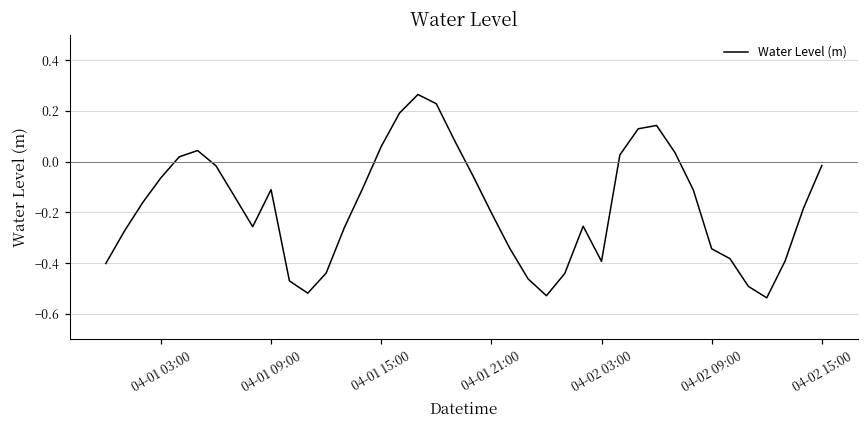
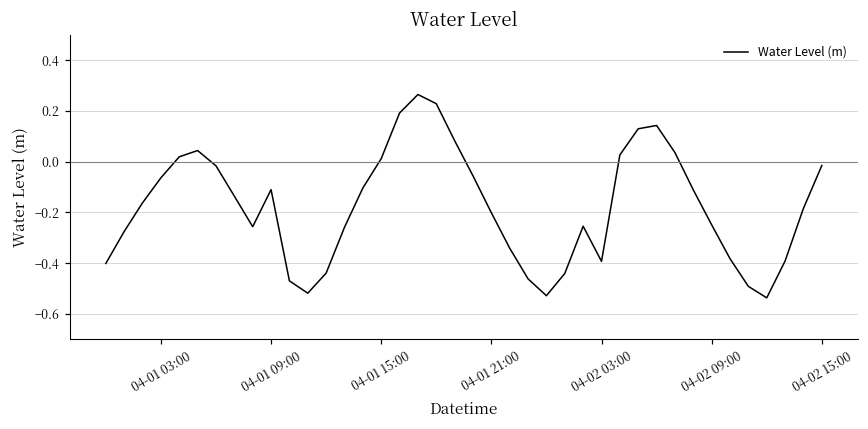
04-01 15:00: 0.06 -> 0.01
04-02 09:00: -0.34 -> -0.25
